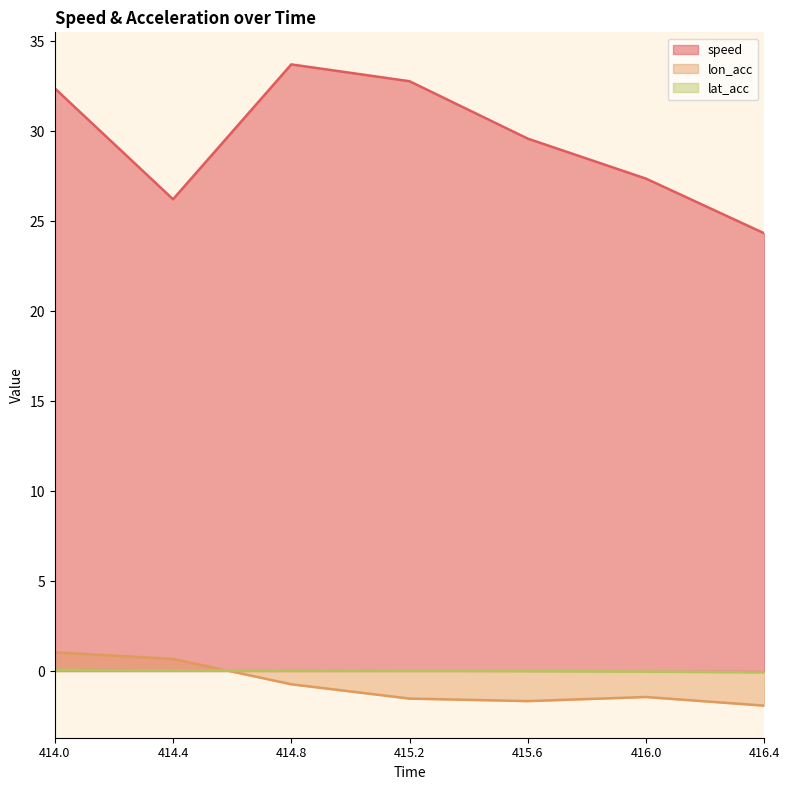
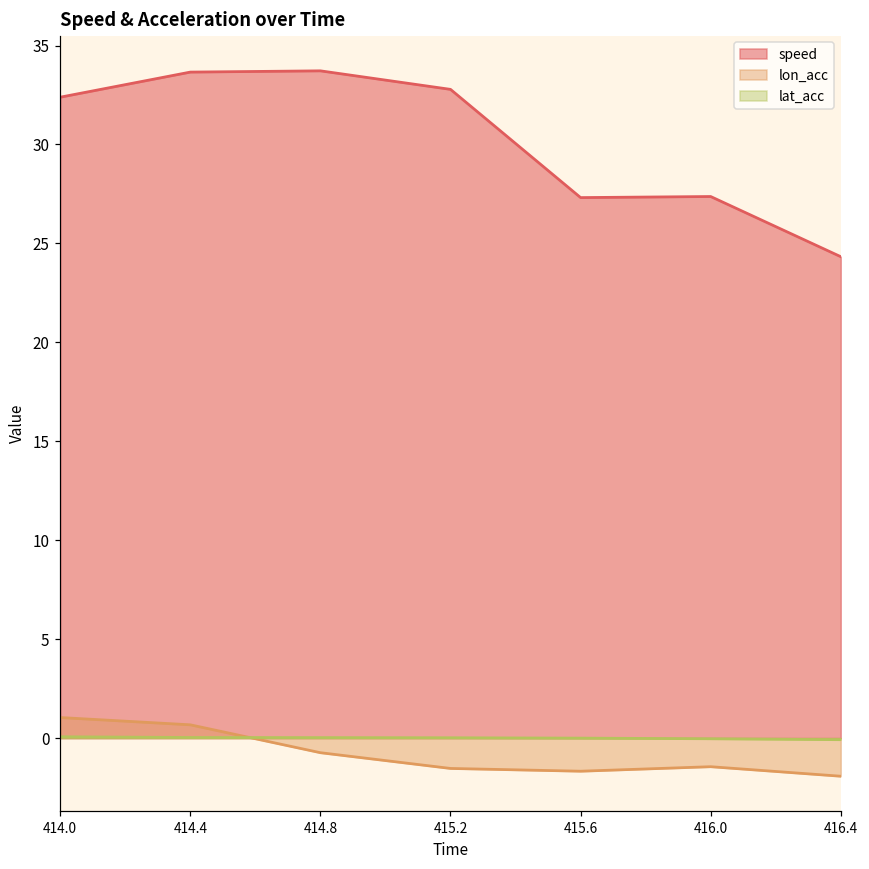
speed, 414.4: 26.2 -> 33.7
speed, 415.6: 29.6 -> 27.3
